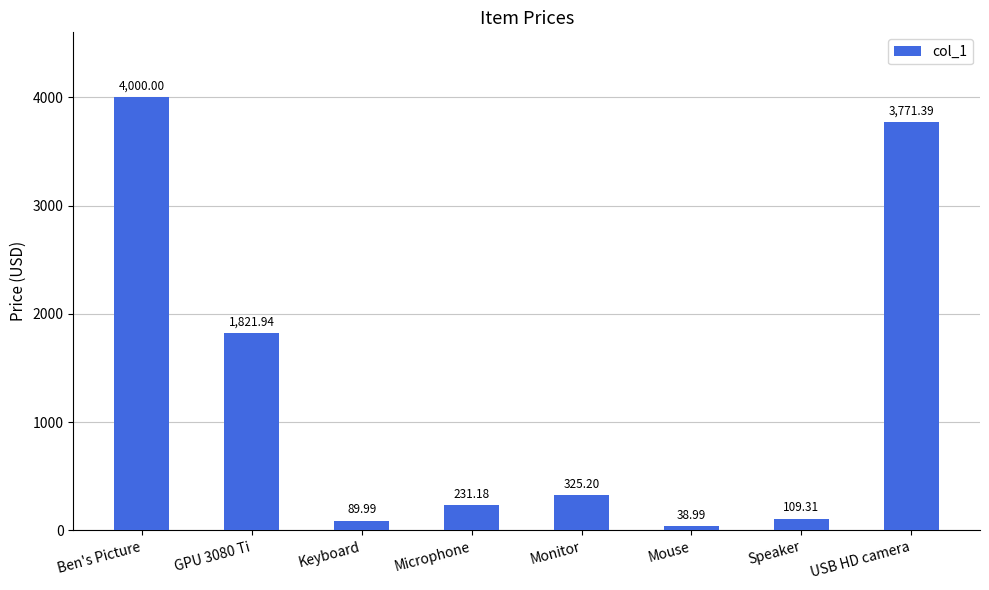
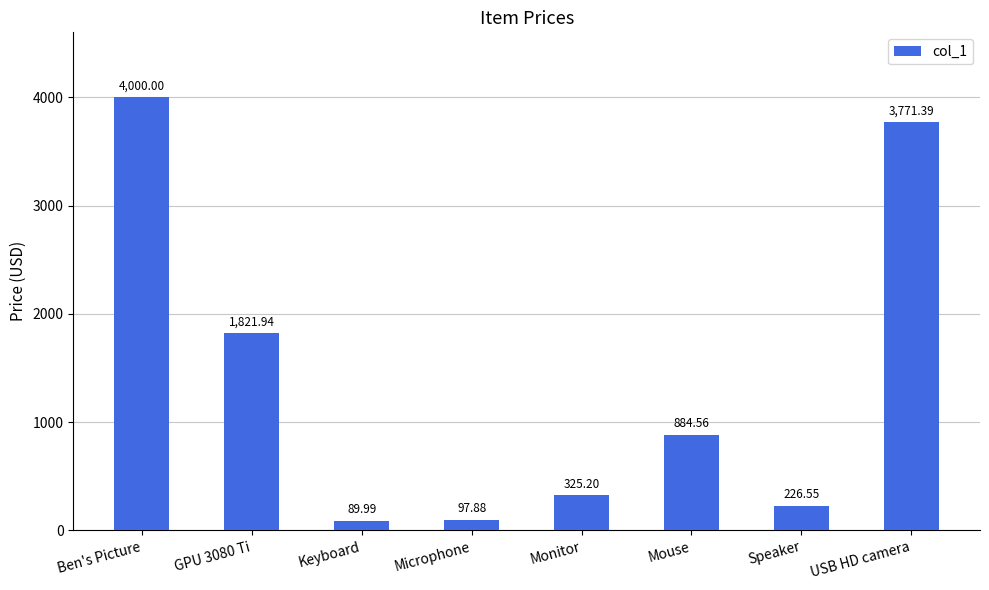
Microphone: 231.18 -> 97.88
Mouse: 38.99 -> 884.56
Speaker: 109.31 -> 226.55
